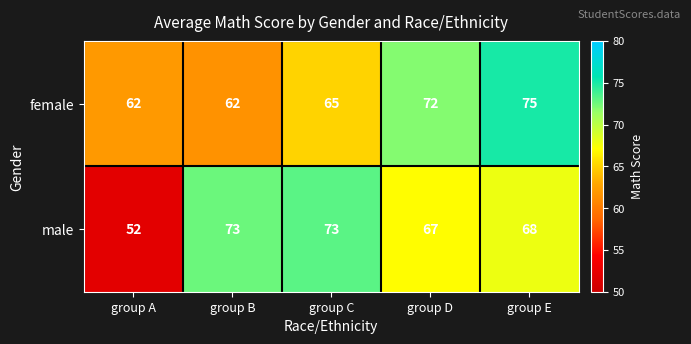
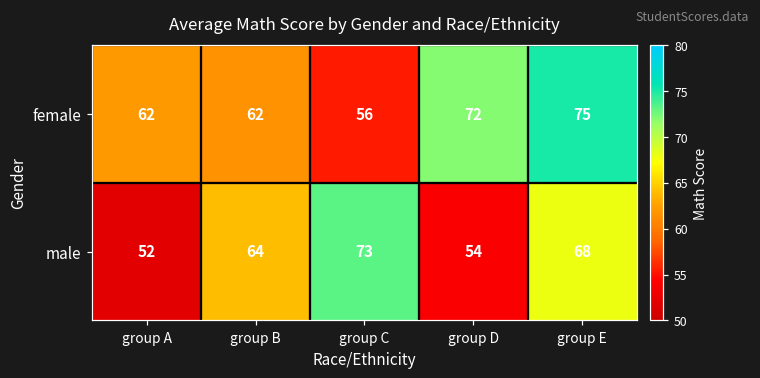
female, group C: 65 -> 56
male, group B: 73 -> 64
male, group D: 67 -> 54
